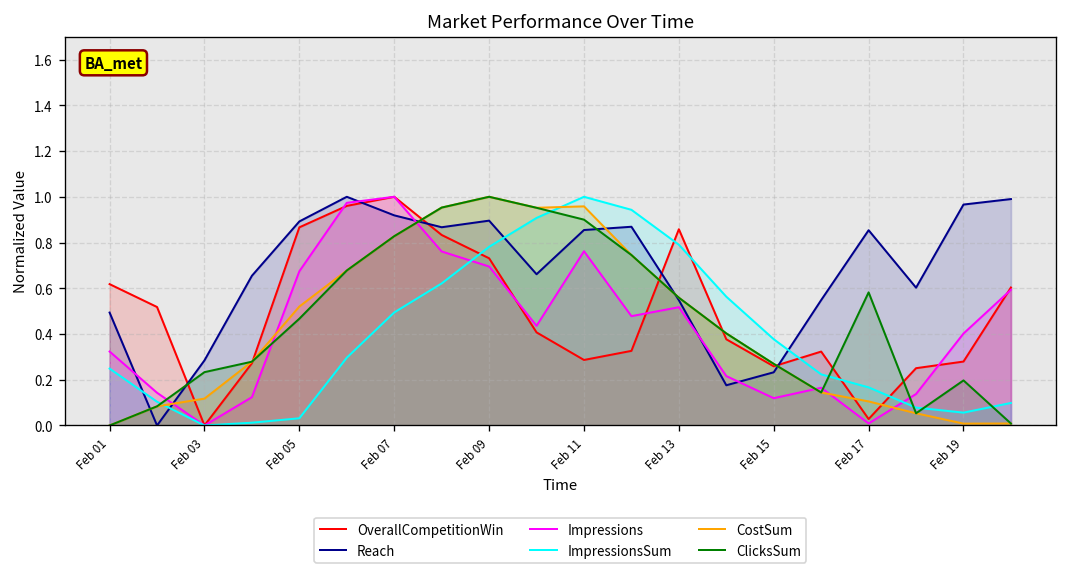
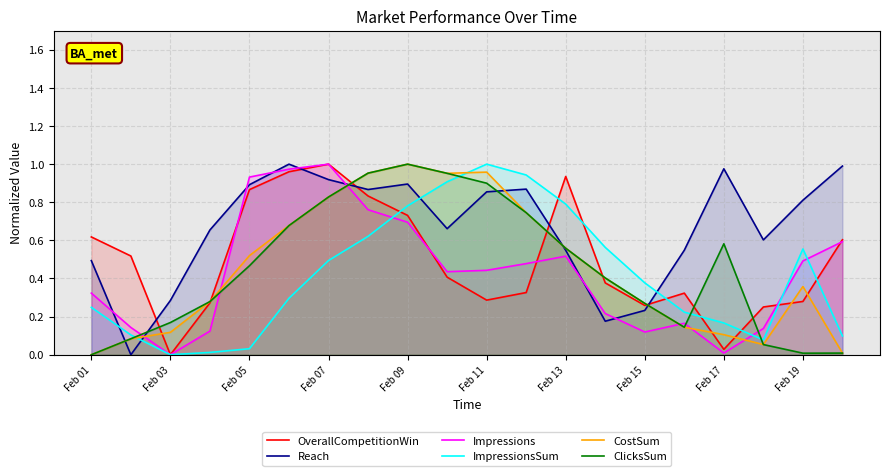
ClicksSum, Feb 03: 0.23 -> 0.17
Impressions, Feb 05: 0.67 -> 0.93
Impressions, Feb 11: 0.76 -> 0.44
OverallCompetitionWin, Feb 13: 0.86 -> 0.94
Reach, Feb 17: 0.85 -> 0.98
Reach, Feb 19: 0.97 -> 0.81
Impressions, Feb 19: 0.40 -> 0.49
ImpressionsSum, Feb 19: 0.06 -> 0.55
CostSum, Feb 19: 0.01 -> 0.36
ClicksSum, Feb 19: 0.20 -> 0.01
